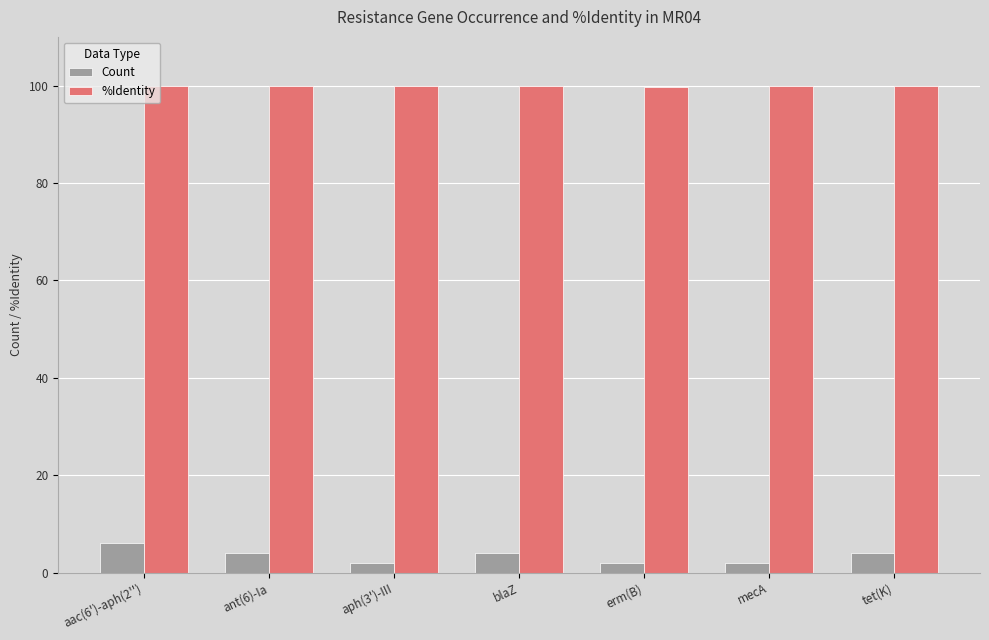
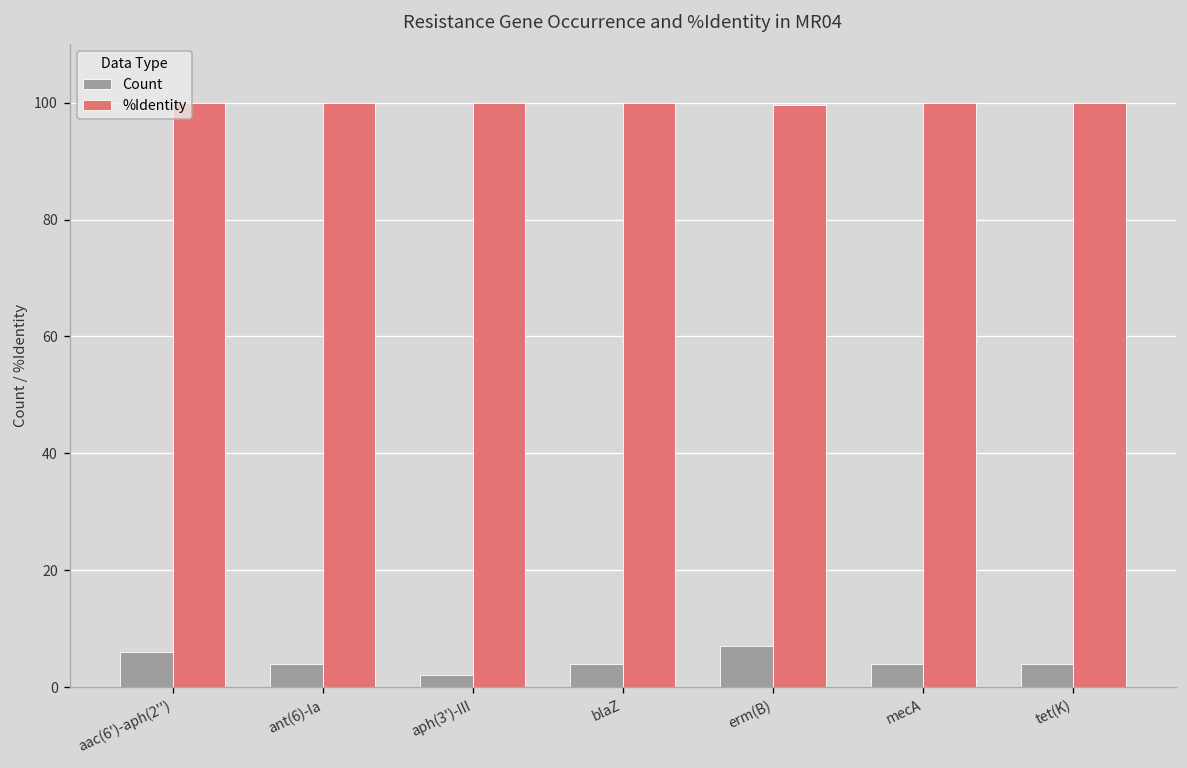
Count, erm(B): 2 -> 7
Count, mecA: 2 -> 4
